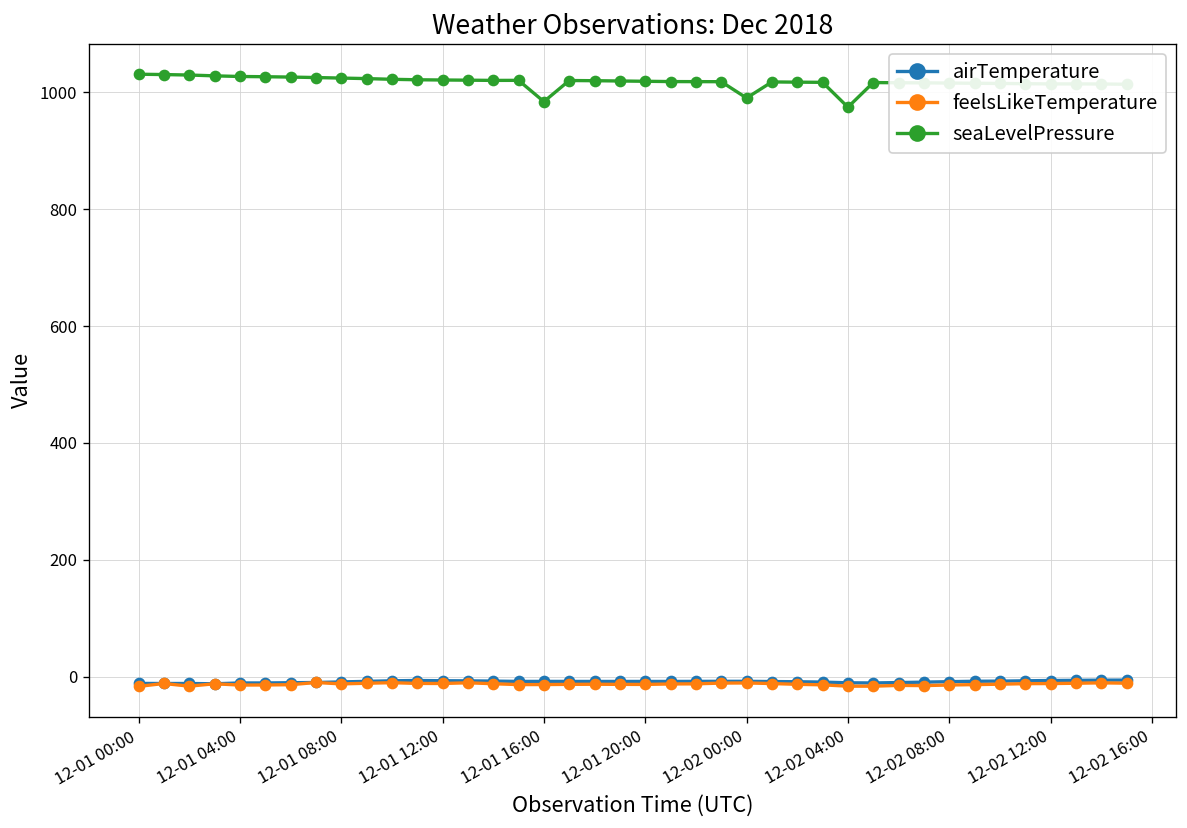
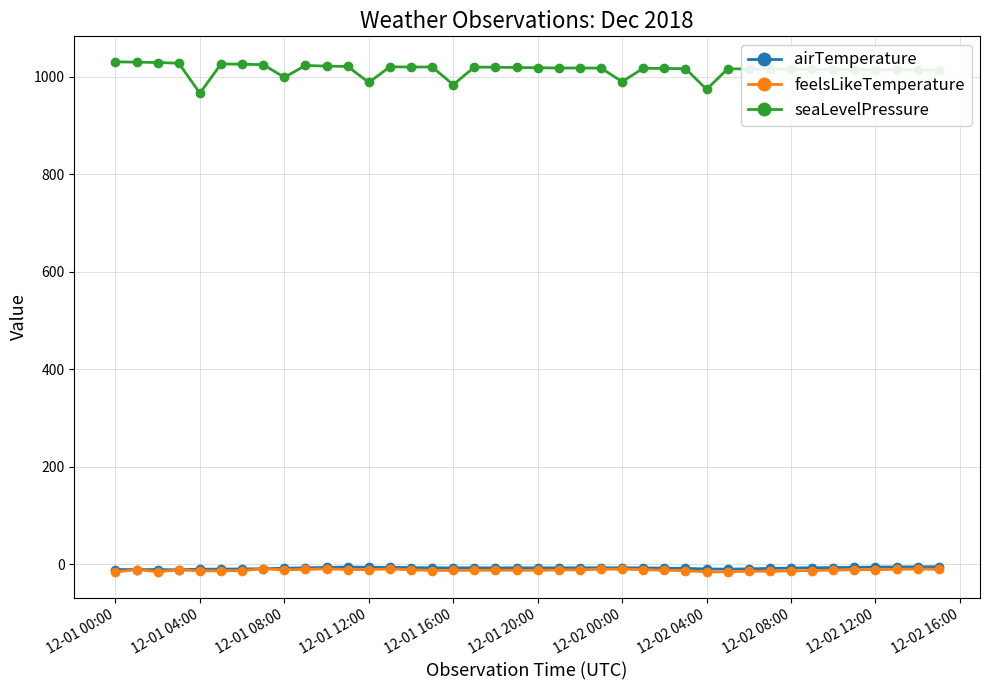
seaLevelPressure, 12-01 04:00: 1030 -> 970
seaLevelPressure, 12-01 08:00: 1020 -> 1000
seaLevelPressure, 12-01 12:00: 1020 -> 990
